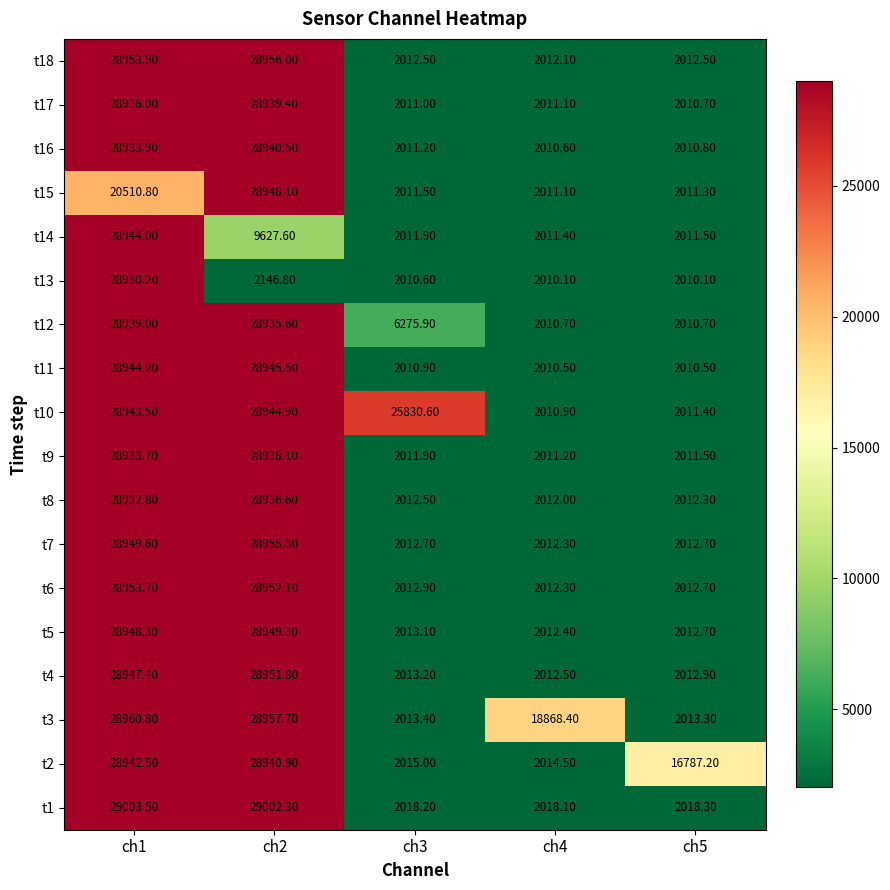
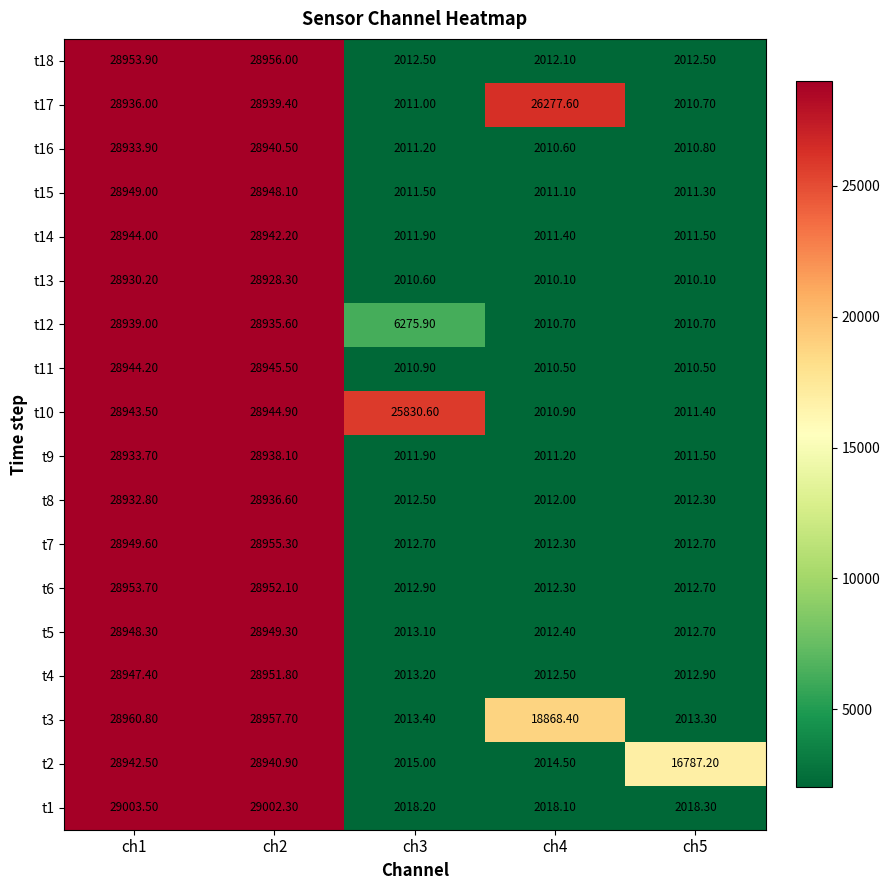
t17, ch4: 2011.10 -> 26277.60
t15, ch1: 20510.80 -> 28949.00
t14, ch2: 9627.60 -> 28942.20
t13, ch2: 2146.80 -> 28928.30
